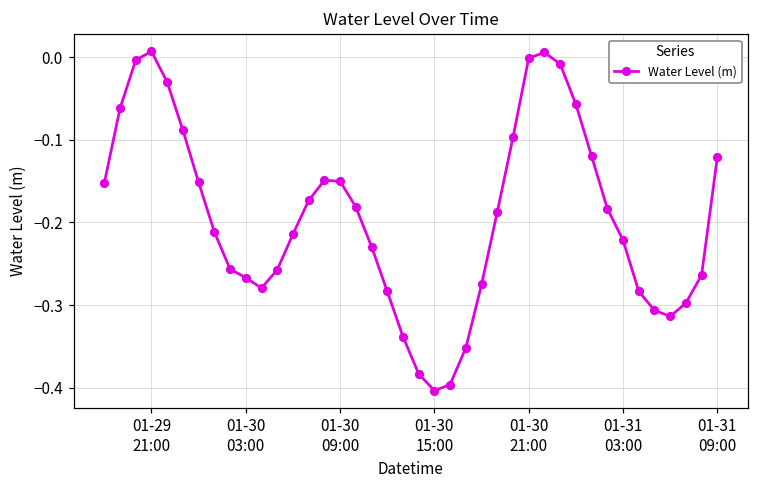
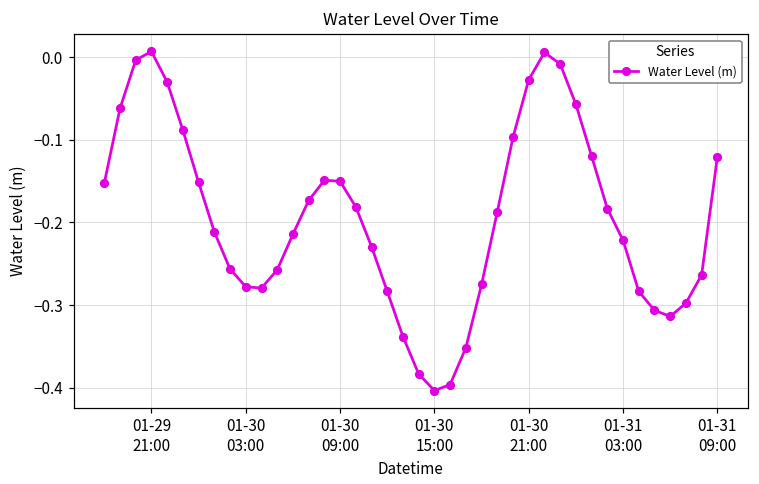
01-30 03:00: -0.27 -> -0.28
01-30 21:00: 0.00 -> -0.03
